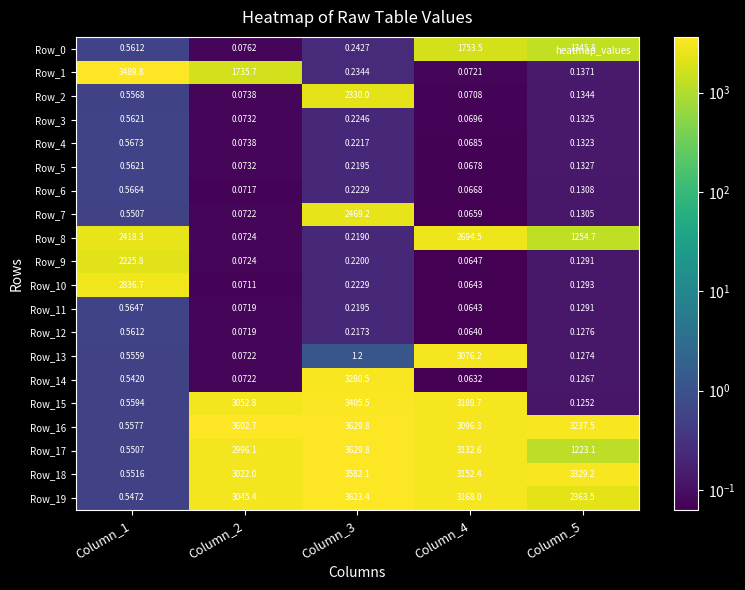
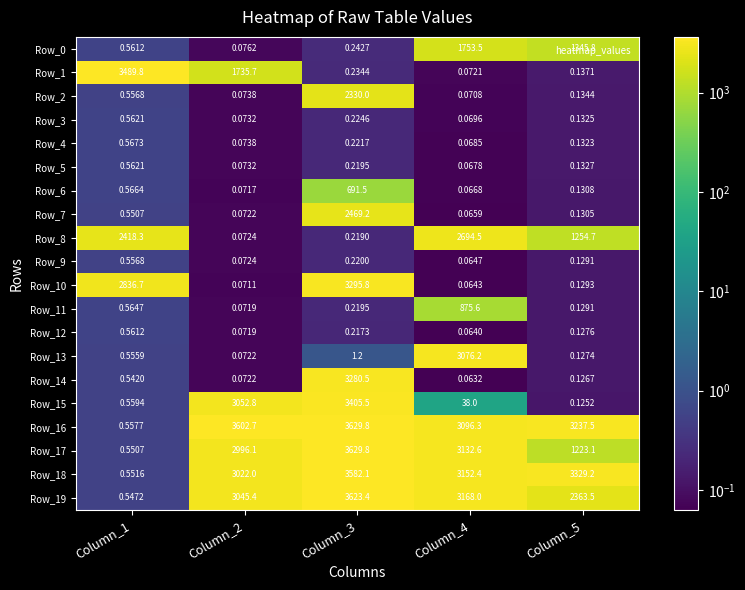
Row_6, Column_3: 0.2229 -> 691.5
Row_9, Column_1: 2225.8 -> 0.5568
Row_10, Column_3: 0.2229 -> 3295.8
Row_11, Column_4: 0.0643 -> 875.6
Row_15, Column_4: 3108.7 -> 38.0
